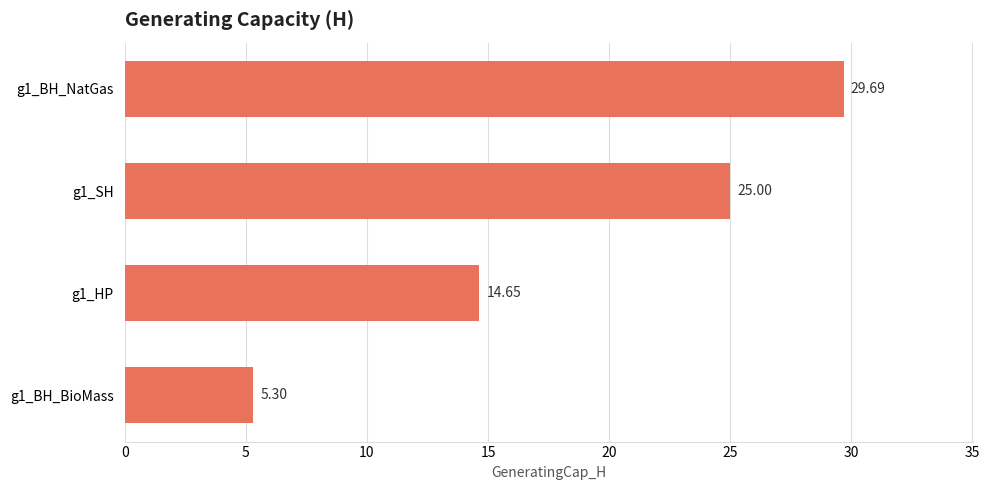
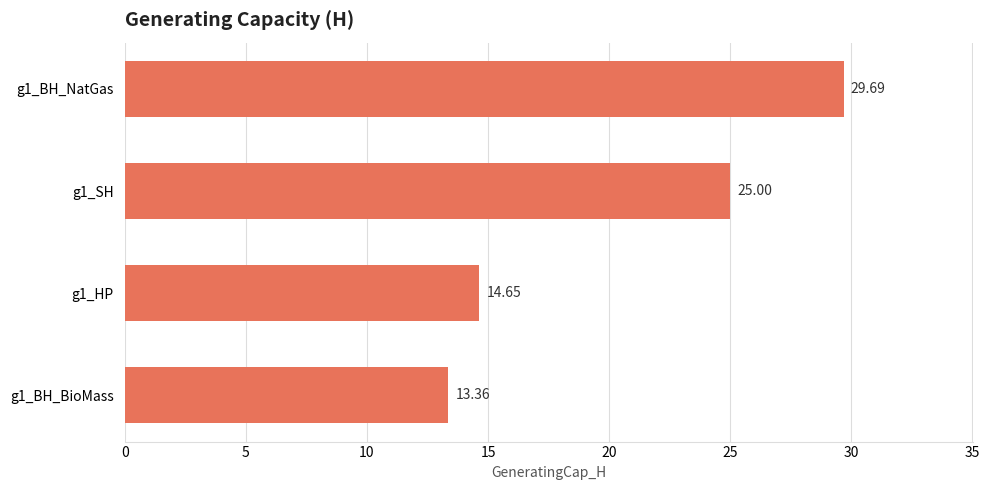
g1_BH_BioMass: 5.30 -> 13.36
